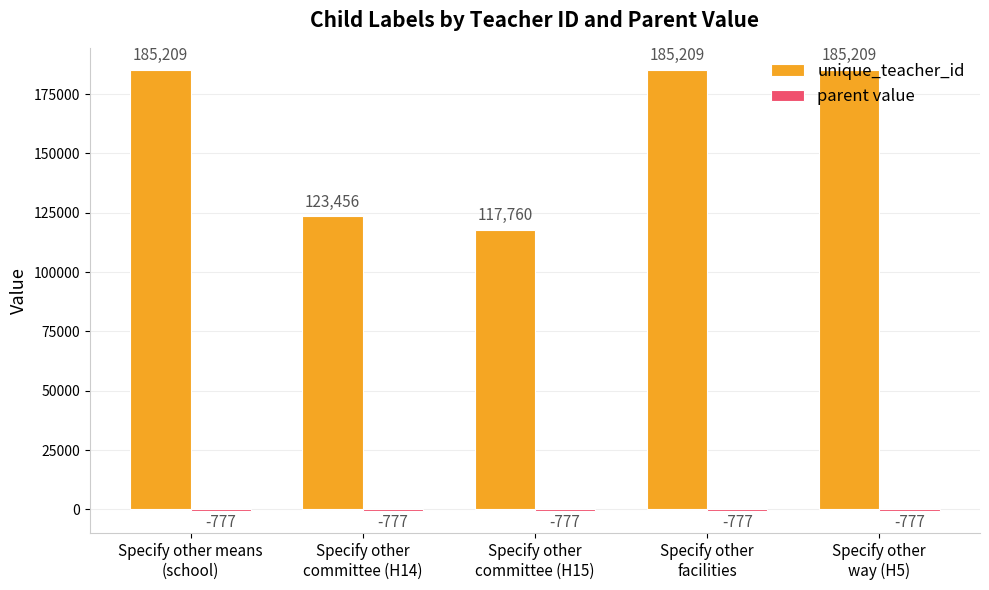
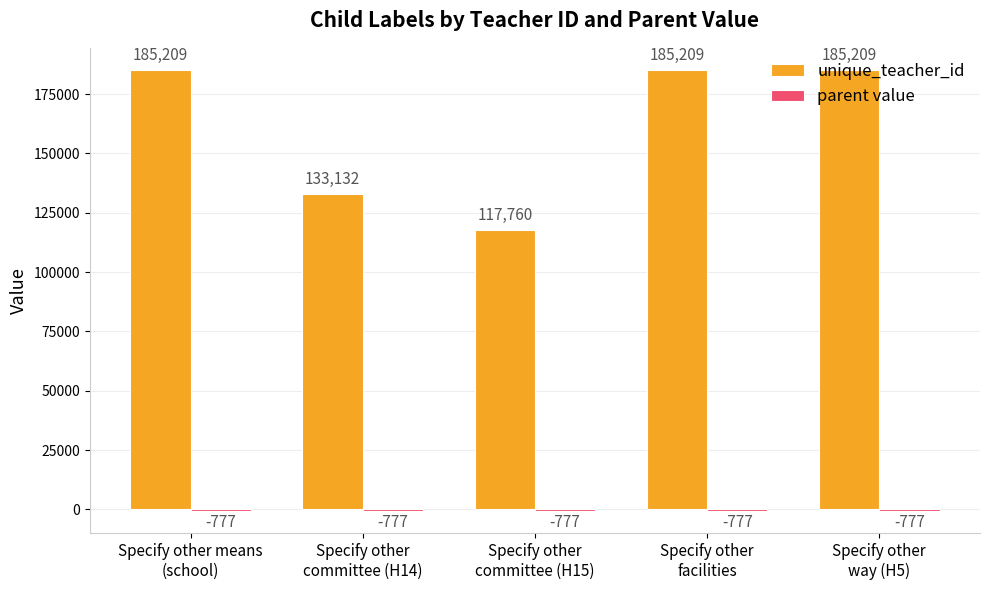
unique_teacher_id, Specify other committee (H14): 123,456 -> 133,132
